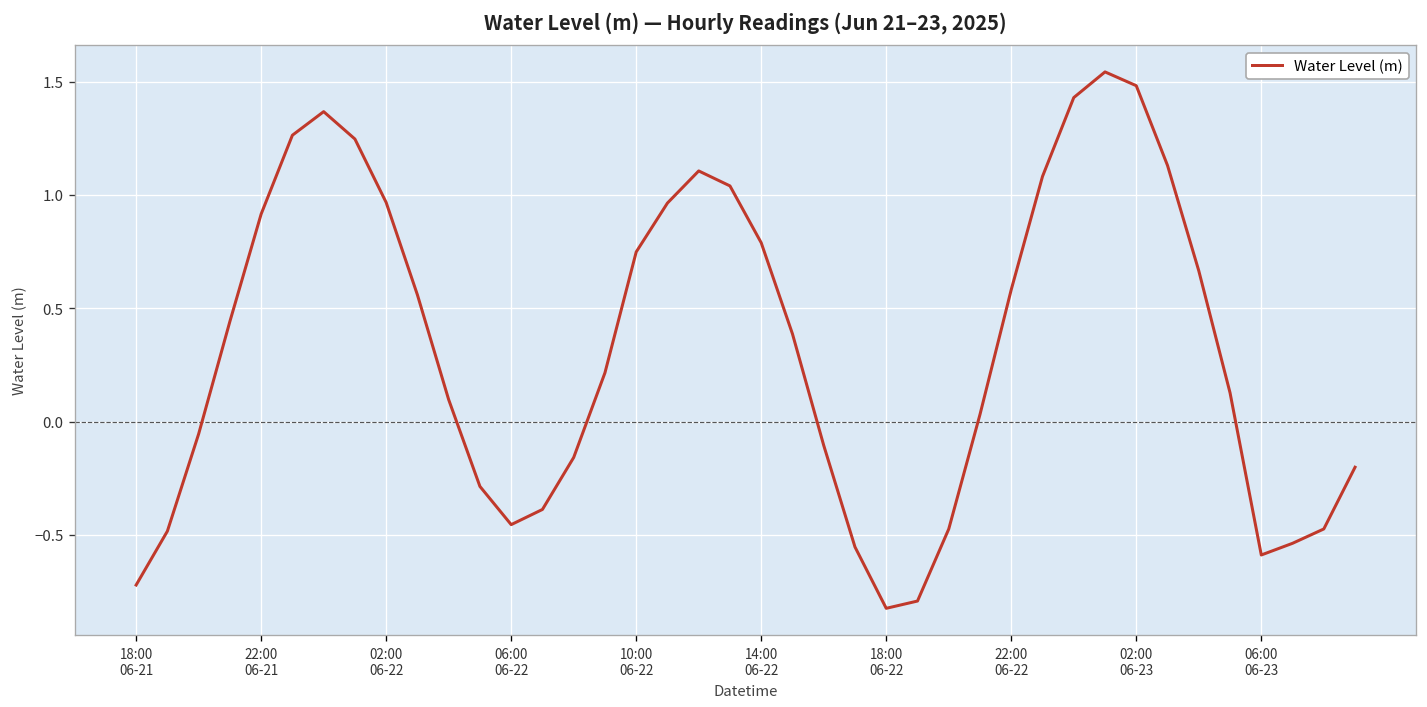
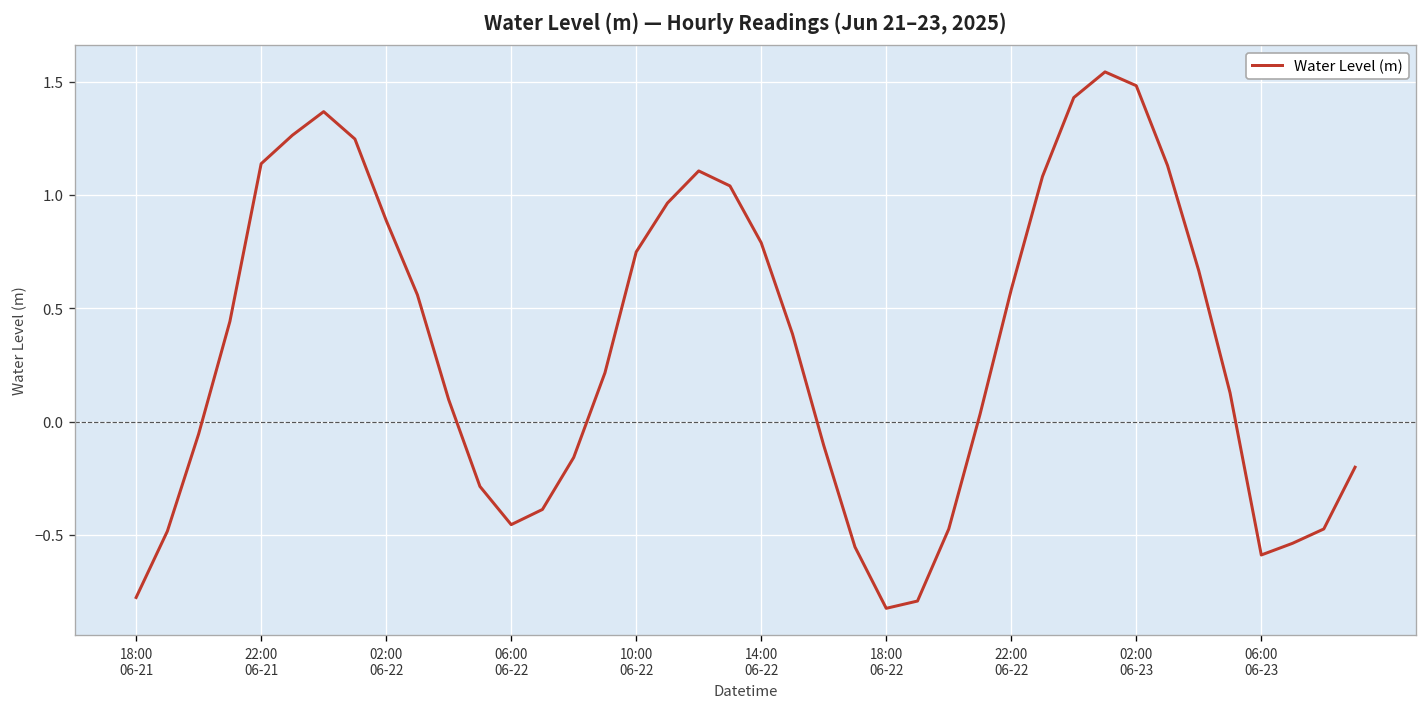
18:00 06-21: -0.72 -> -0.78
22:00 06-21: 0.92 -> 1.14
02:00 06-22: 0.97 -> 0.89
